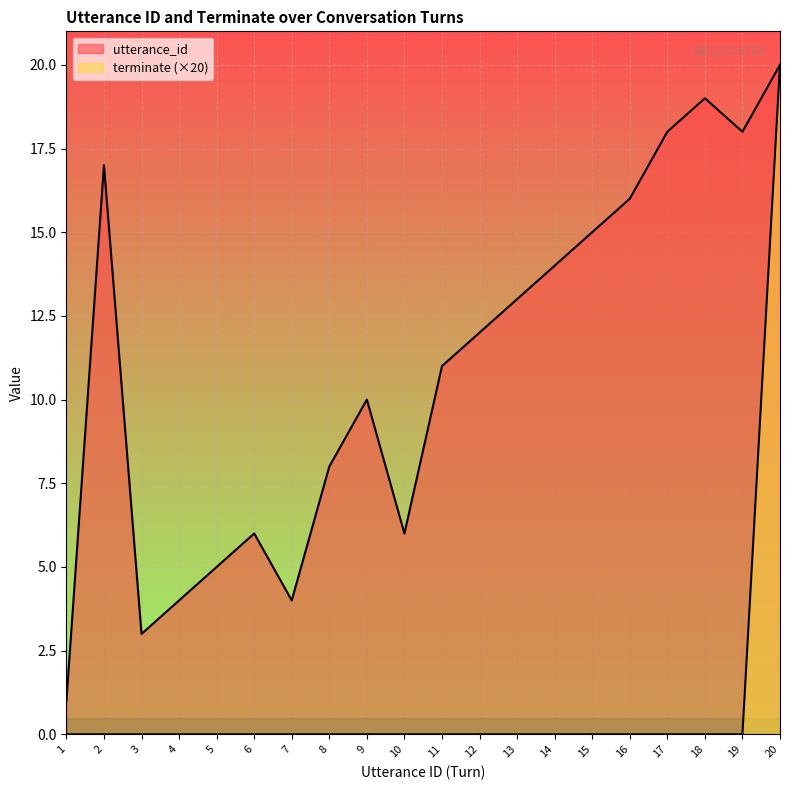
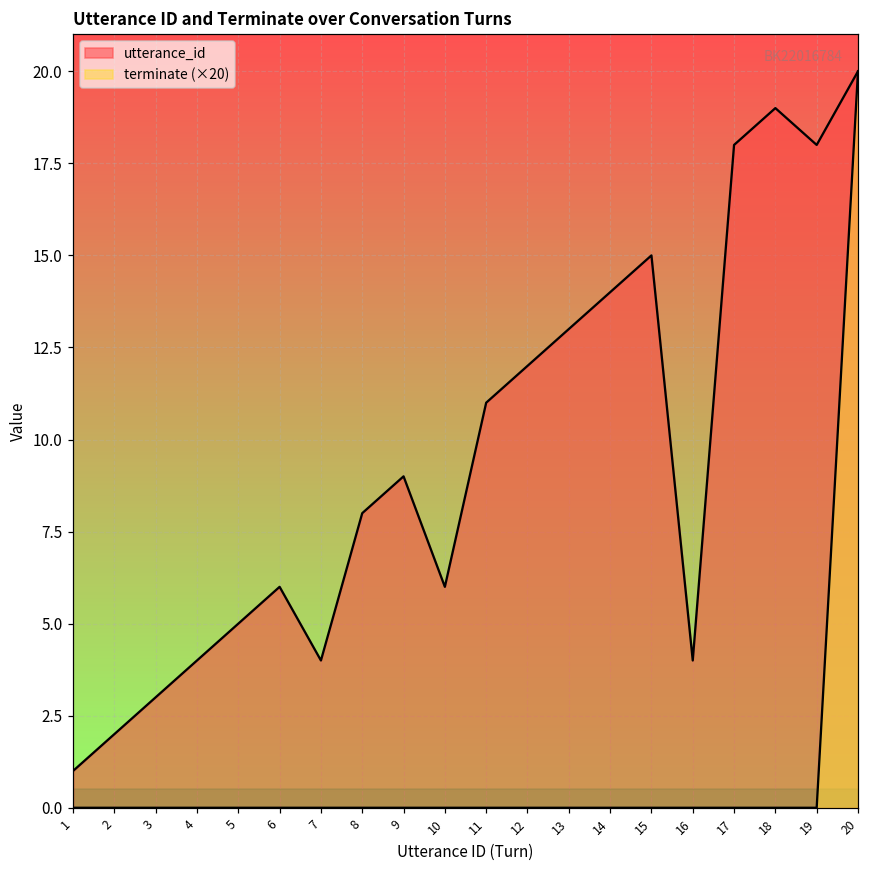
utterance_id, 2: 17 -> 2
utterance_id, 9: 10 -> 9
utterance_id, 16: 16 -> 4
